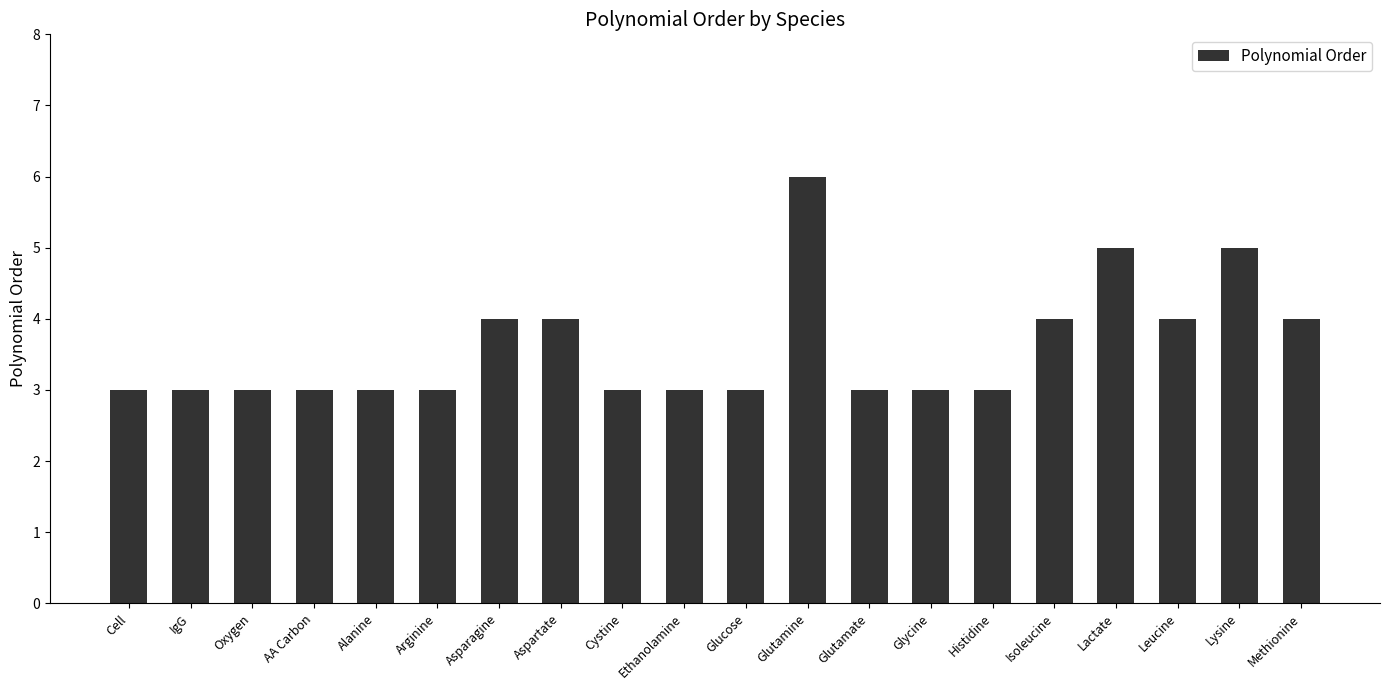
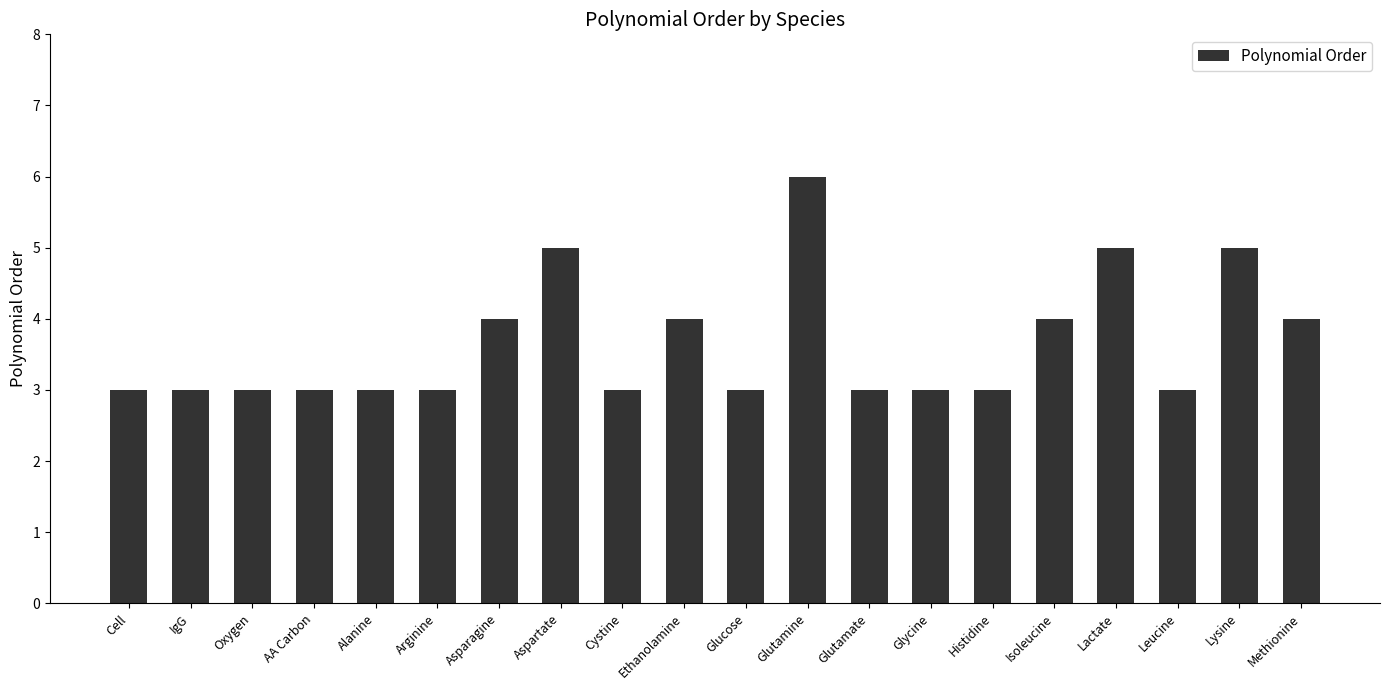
Aspartate: 4 -> 5
Ethanolamine: 3 -> 4
Leucine: 4 -> 3
